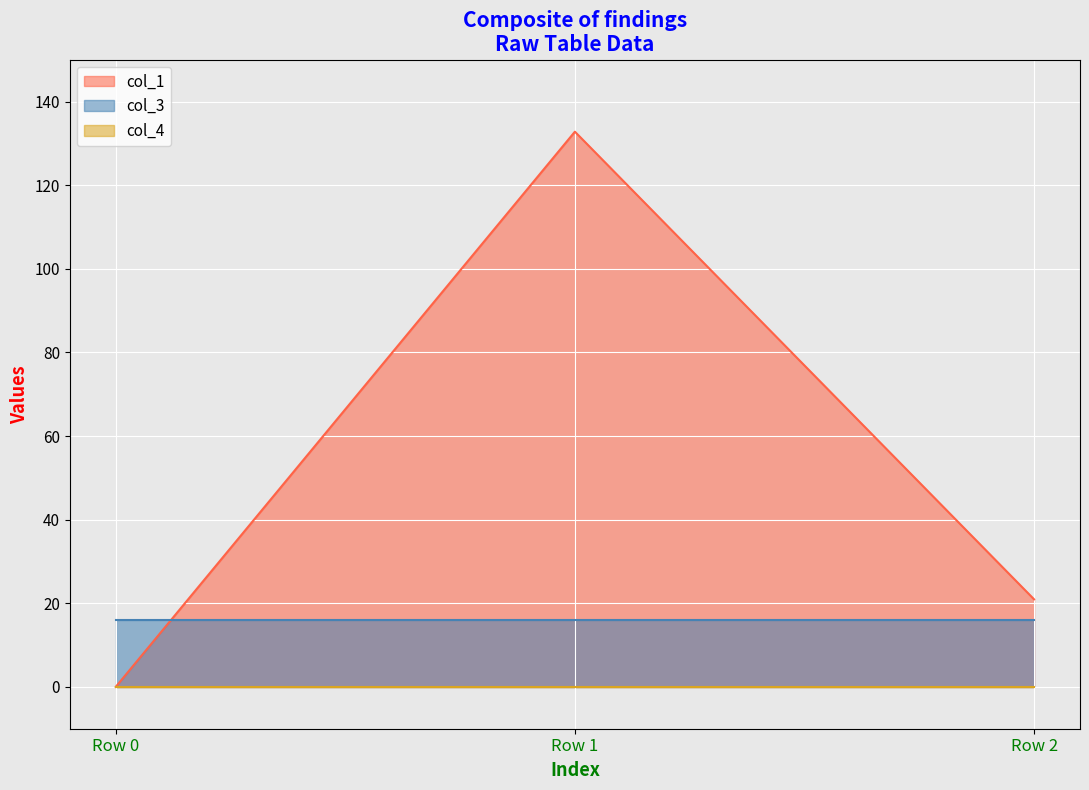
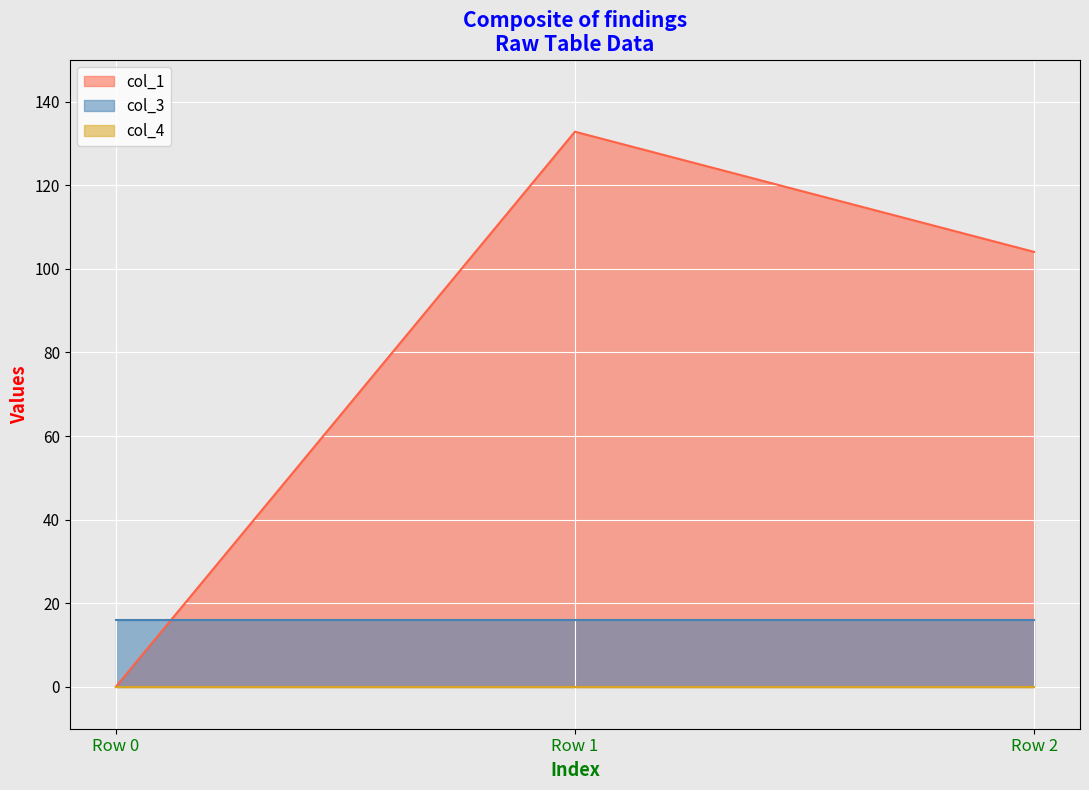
col_1, Row 2: 21 -> 104
